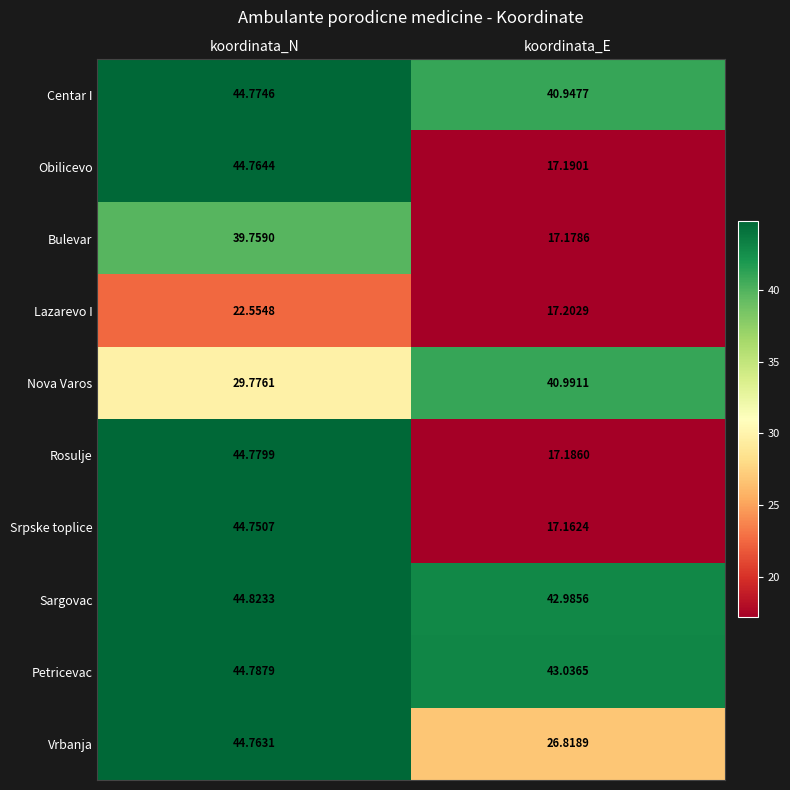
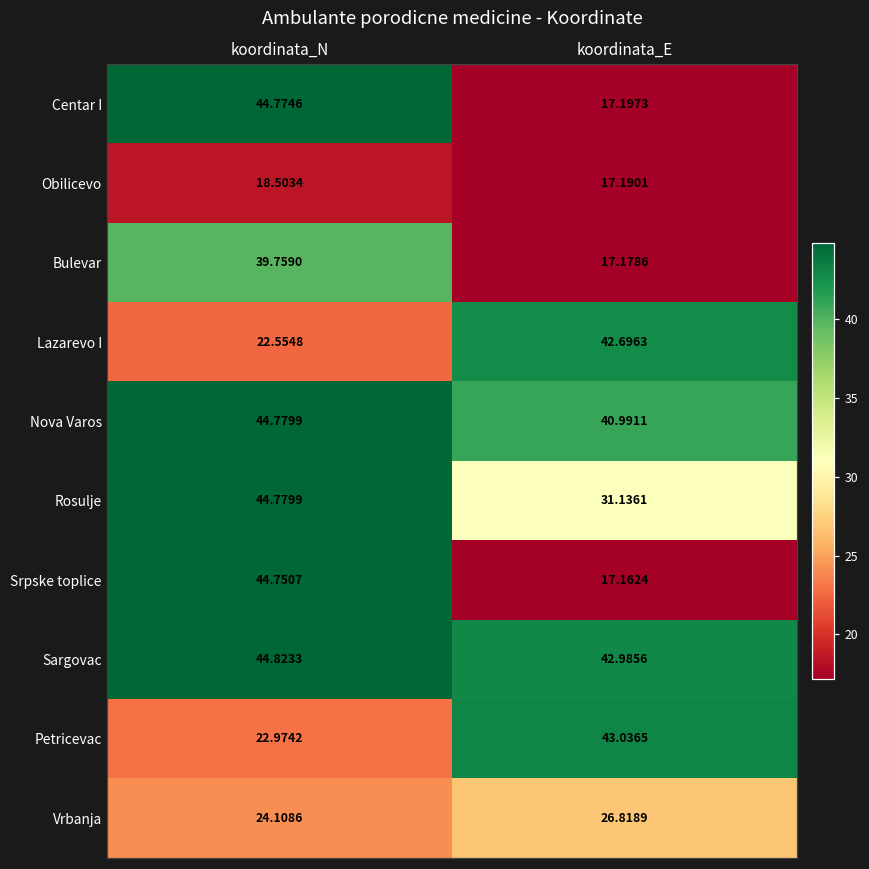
Centar I, koordinata_E: 40.9477 -> 17.1973
Obilicevo, koordinata_N: 44.7644 -> 18.5034
Lazarevo I, koordinata_E: 17.2029 -> 42.6963
Nova Varos, koordinata_N: 29.7761 -> 44.7799
Rosulje, koordinata_E: 17.1860 -> 31.1361
Petricevac, koordinata_N: 44.7879 -> 22.9742
Vrbanja, koordinata_N: 44.7631 -> 24.1086
